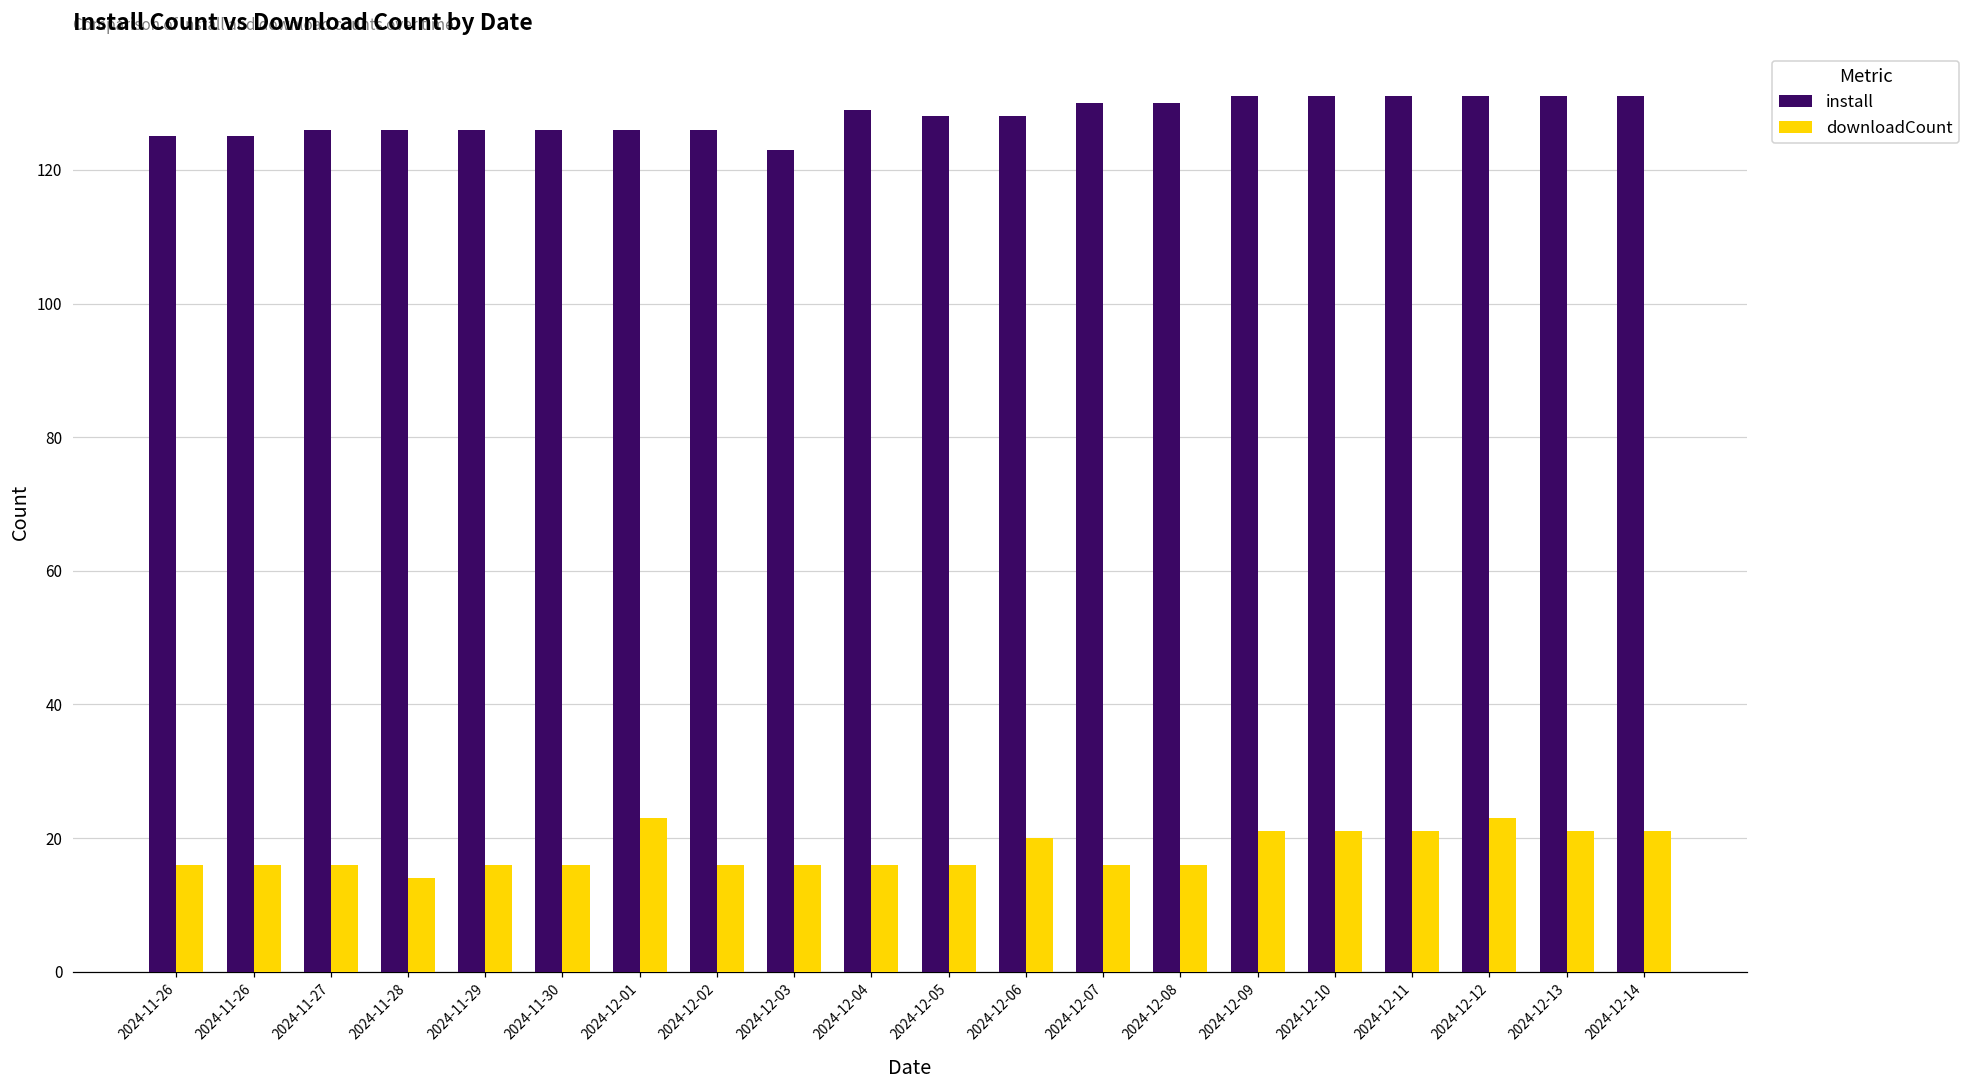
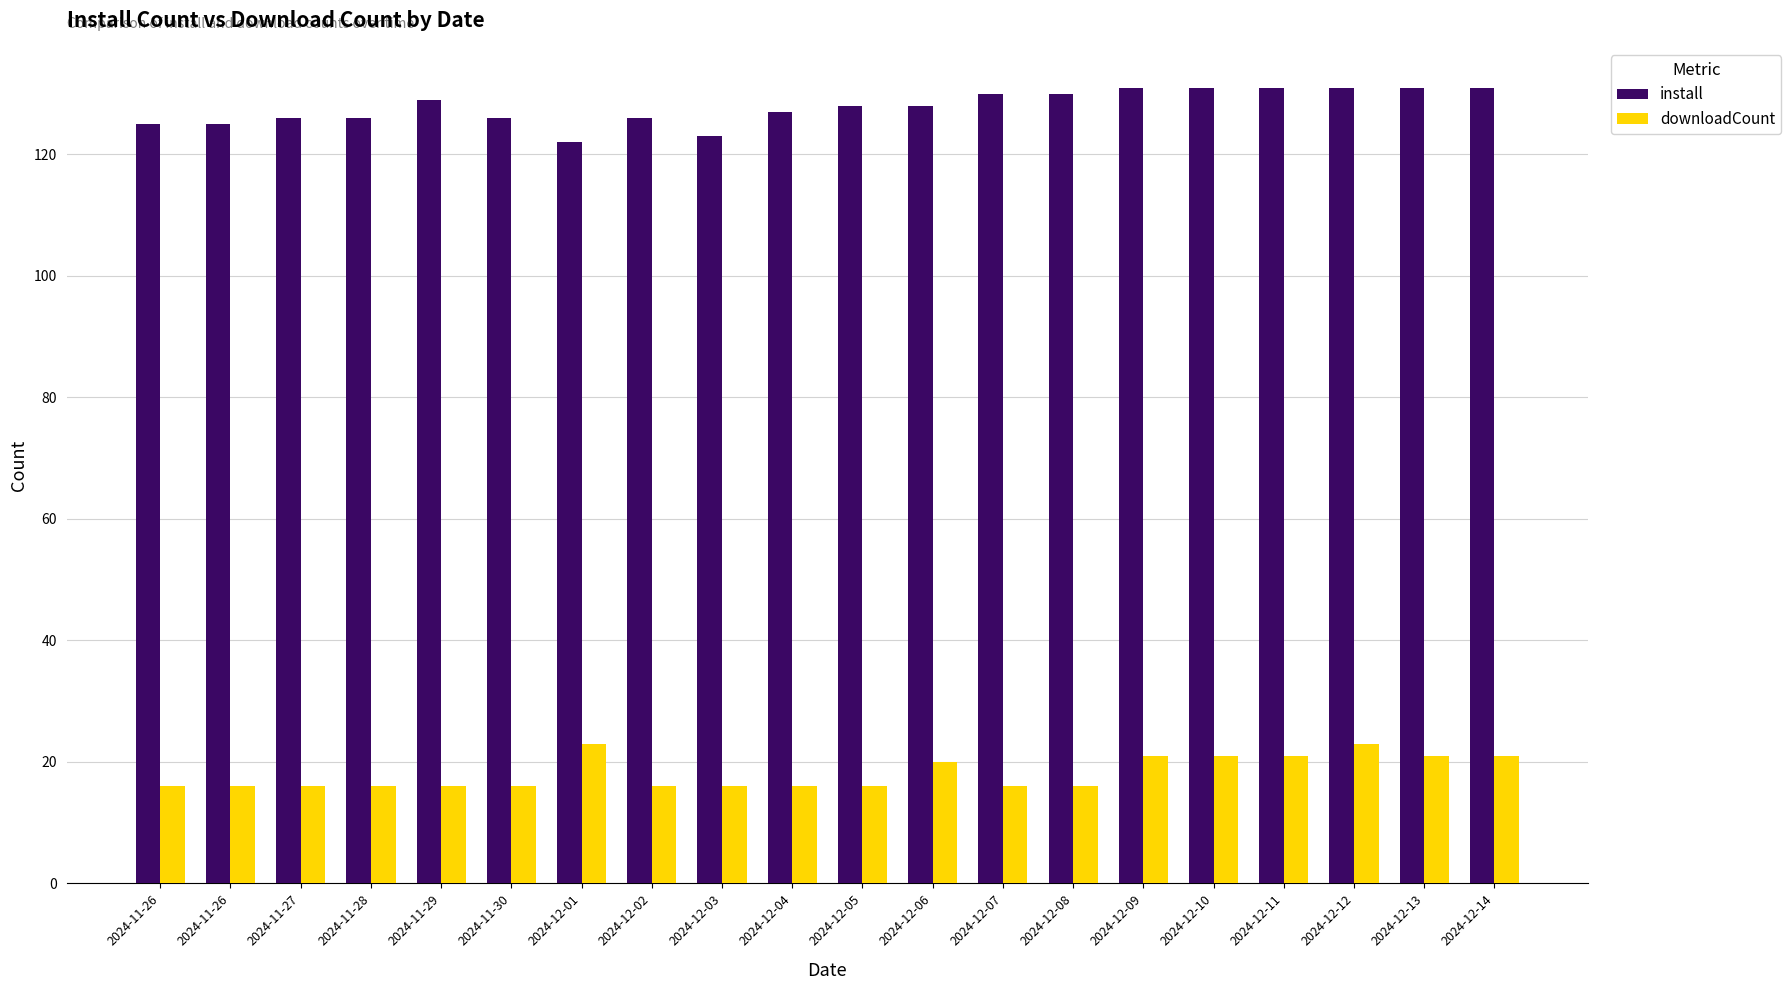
downloadCount, 2024-11-28: 14 -> 16
install, 2024-11-29: 126 -> 129
install, 2024-12-01: 126 -> 122
install, 2024-12-04: 129 -> 127
